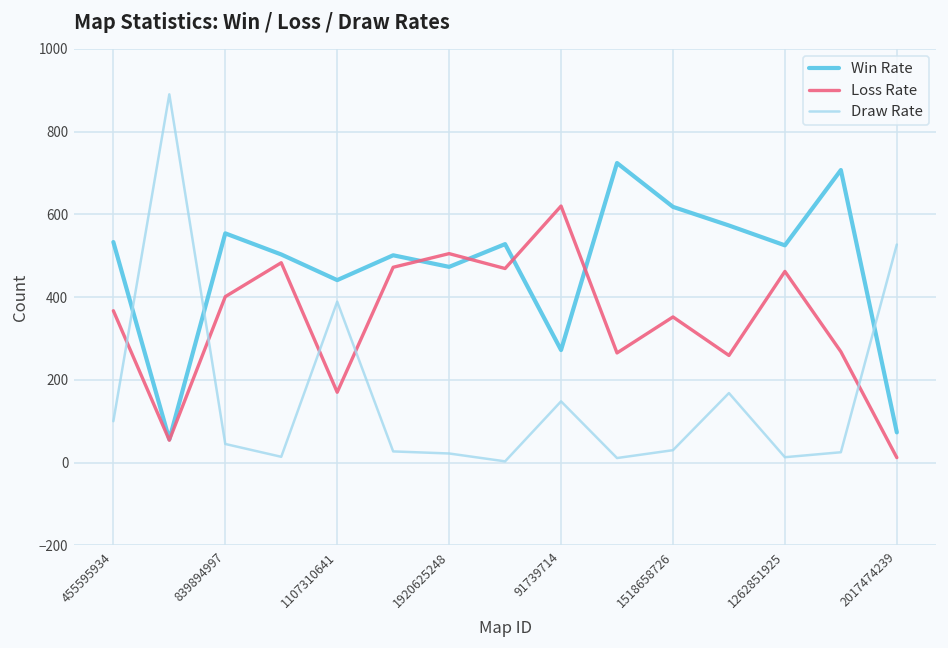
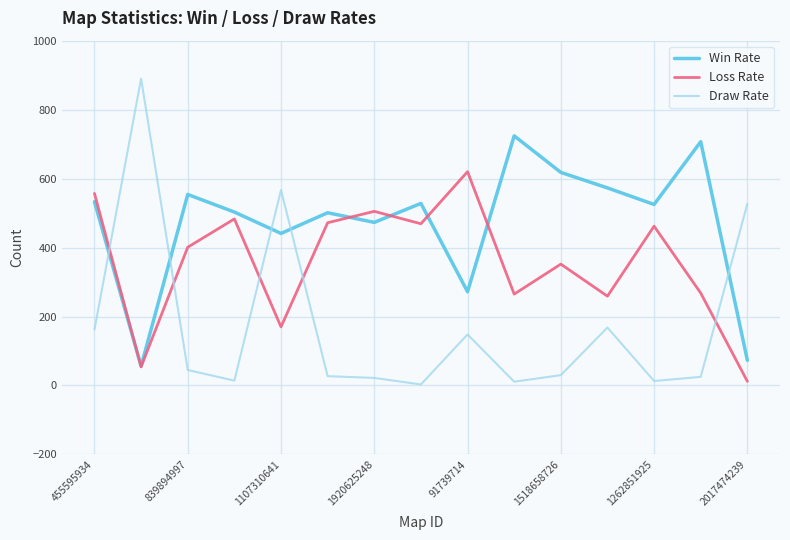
Loss Rate, 455595934: 370 -> 560
Draw Rate, 455595934: 100 -> 160
Draw Rate, 1107310641: 390 -> 570
